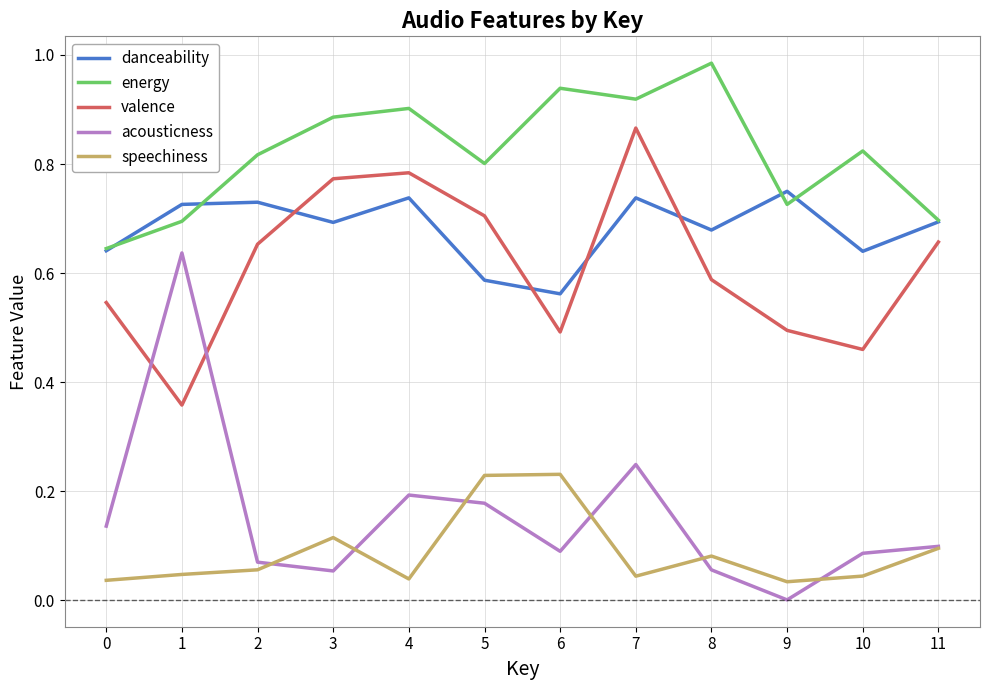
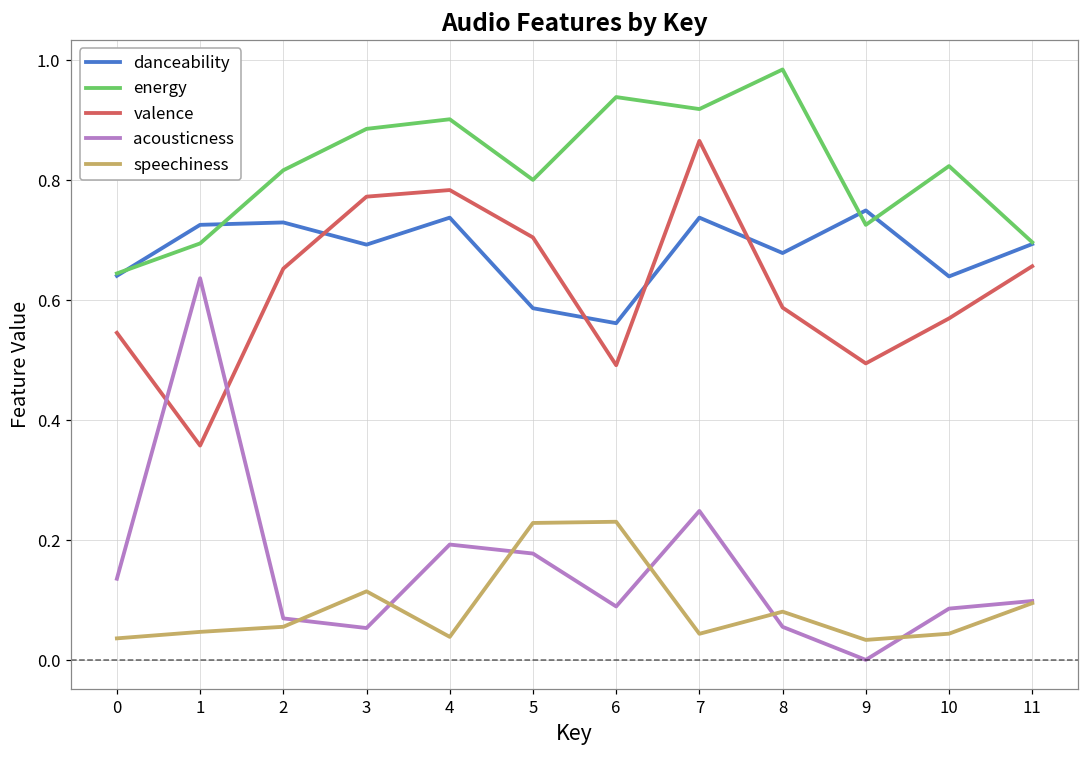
valence, 10: 0.46 -> 0.57
